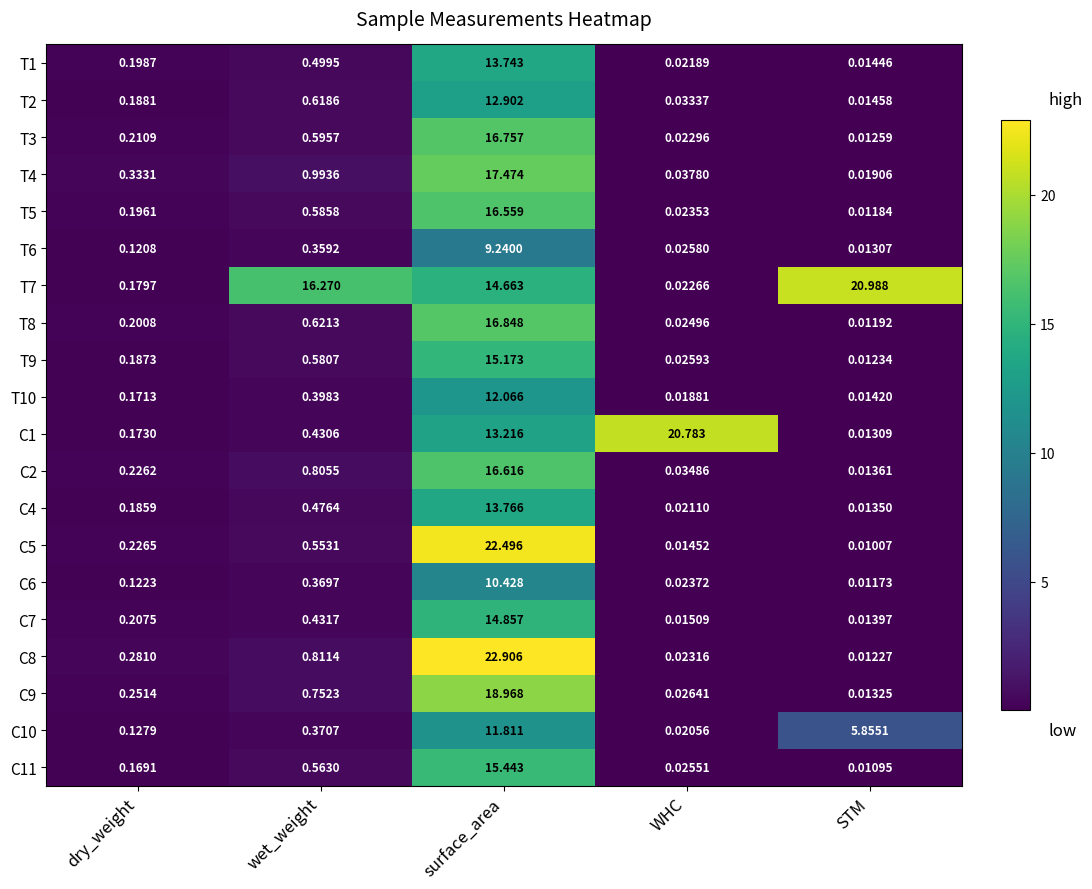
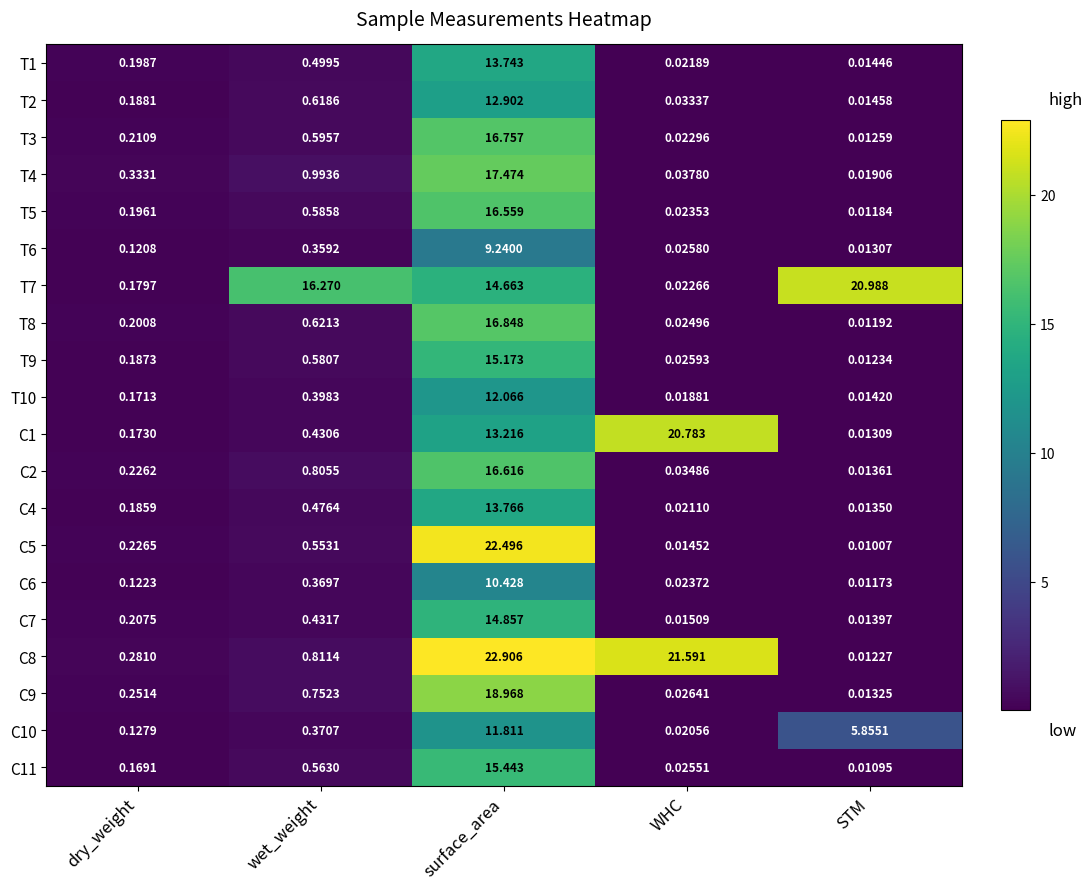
C8, WHC: 0.02316 -> 21.591
